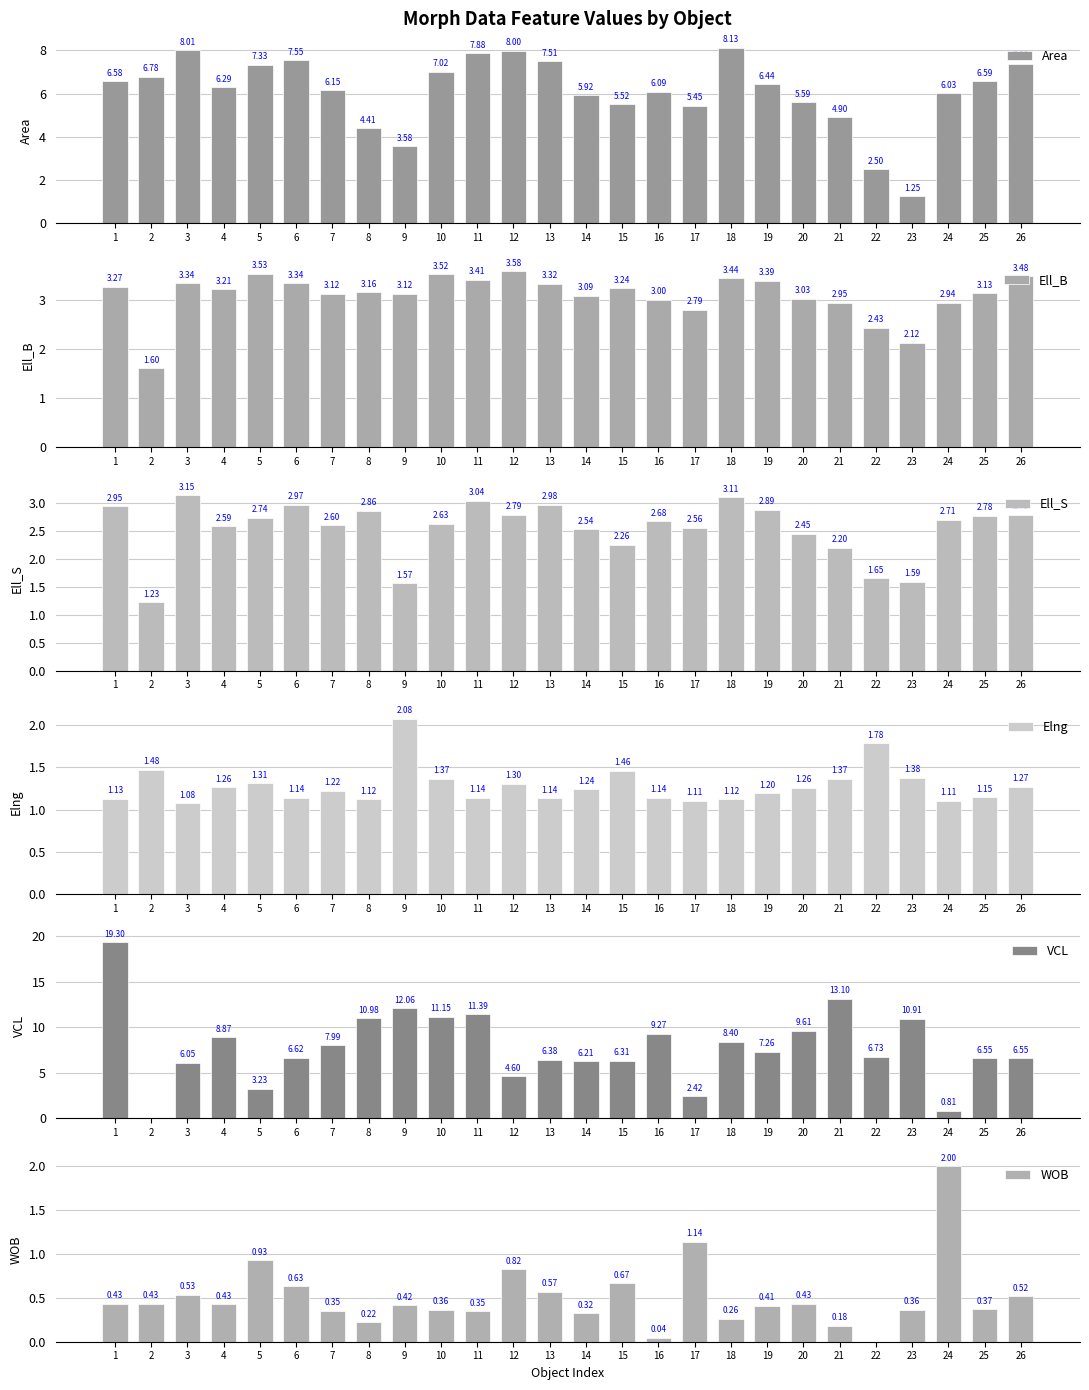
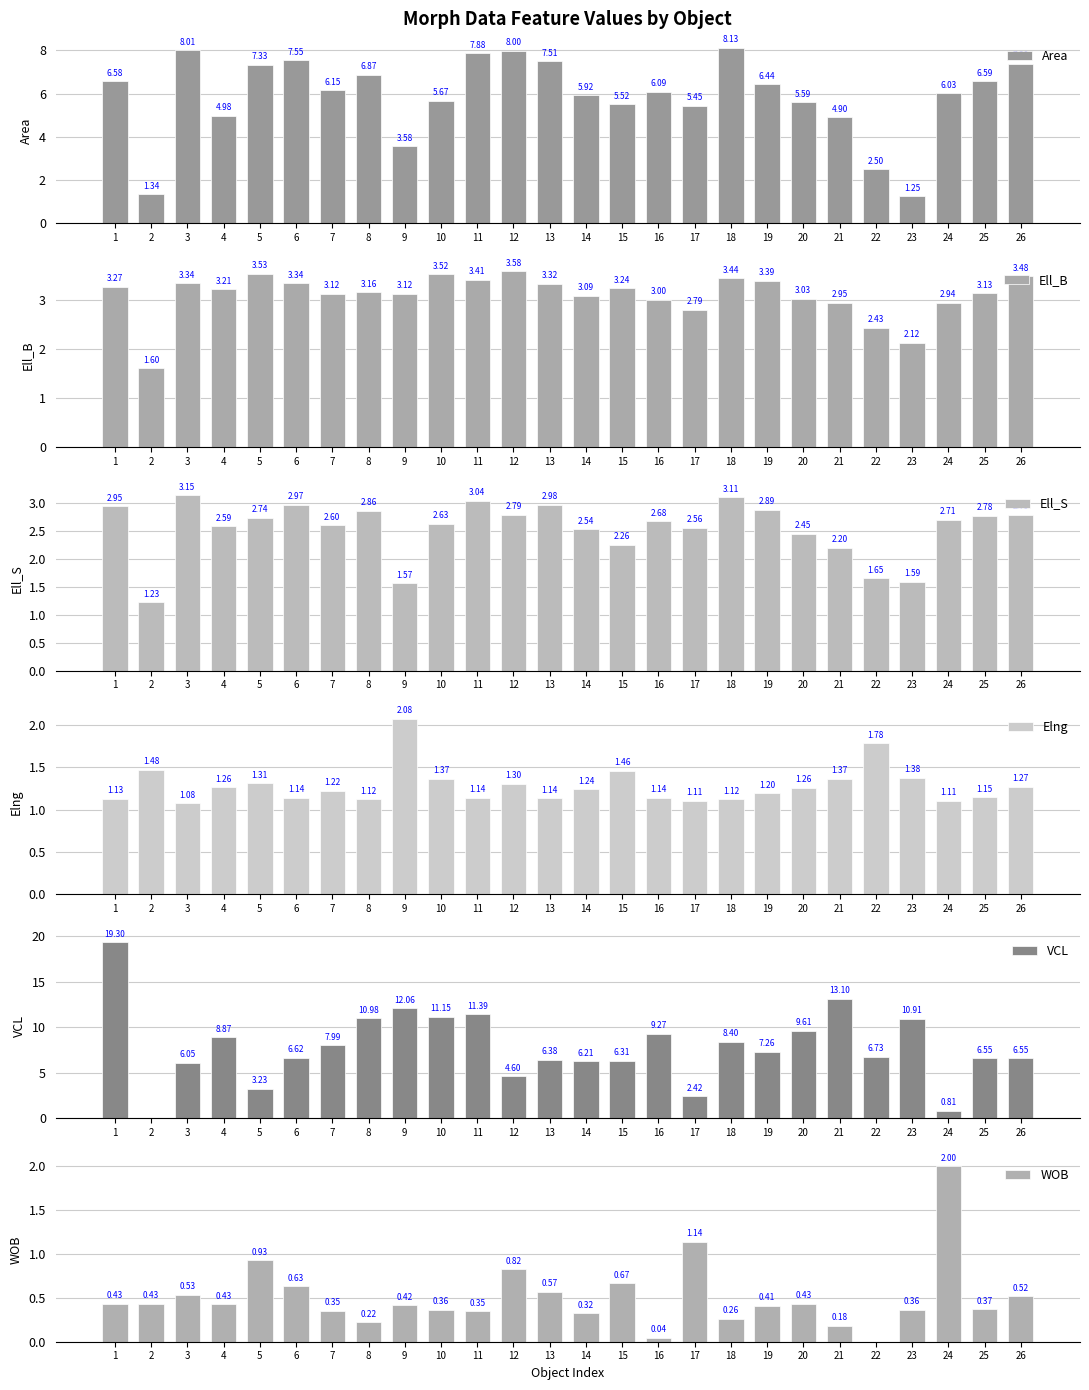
Morph Data Feature Values by Object, 2: 6.78 -> 1.34
Morph Data Feature Values by Object, 4: 6.29 -> 4.98
Morph Data Feature Values by Object, 8: 4.41 -> 6.87
Morph Data Feature Values by Object, 10: 7.02 -> 5.67
